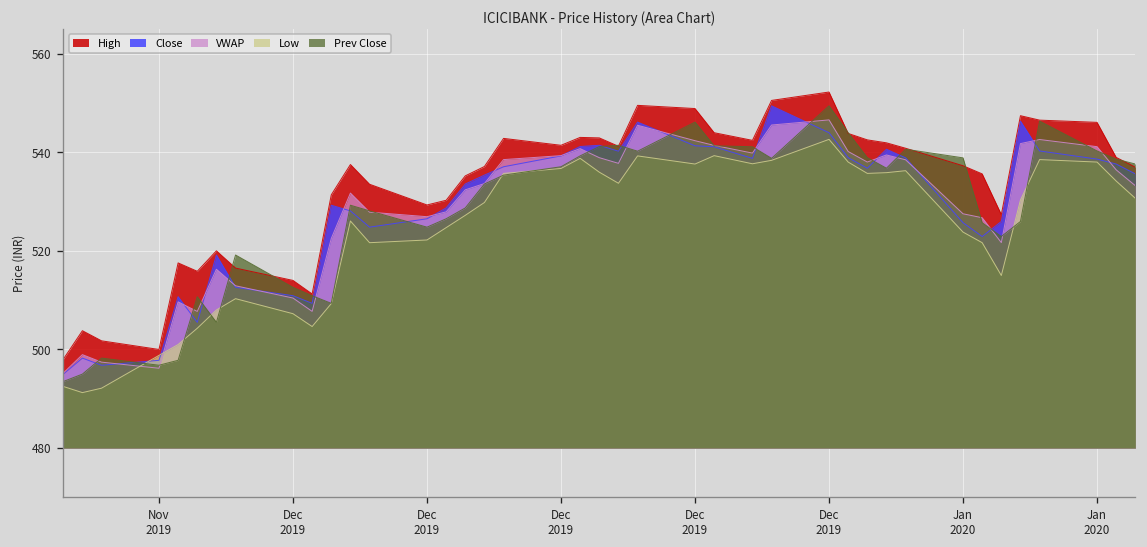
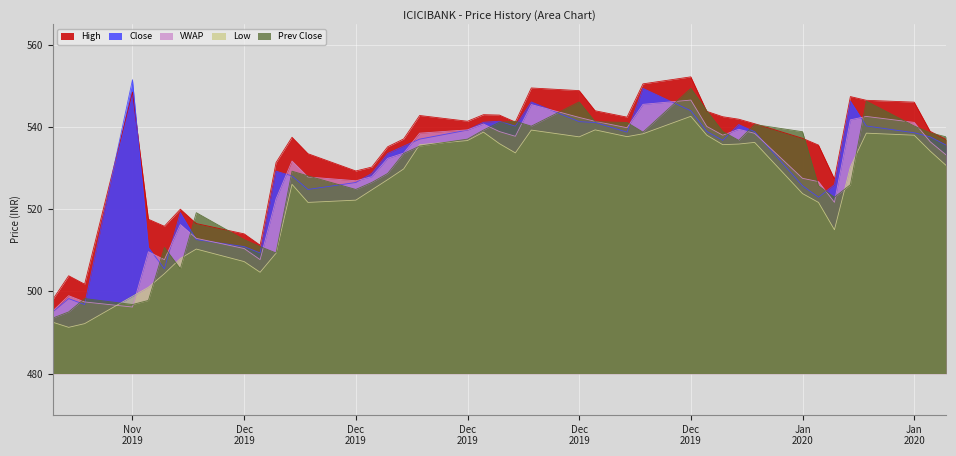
High, Nov 2019: 500 -> 549
Close, Nov 2019: 498 -> 552
